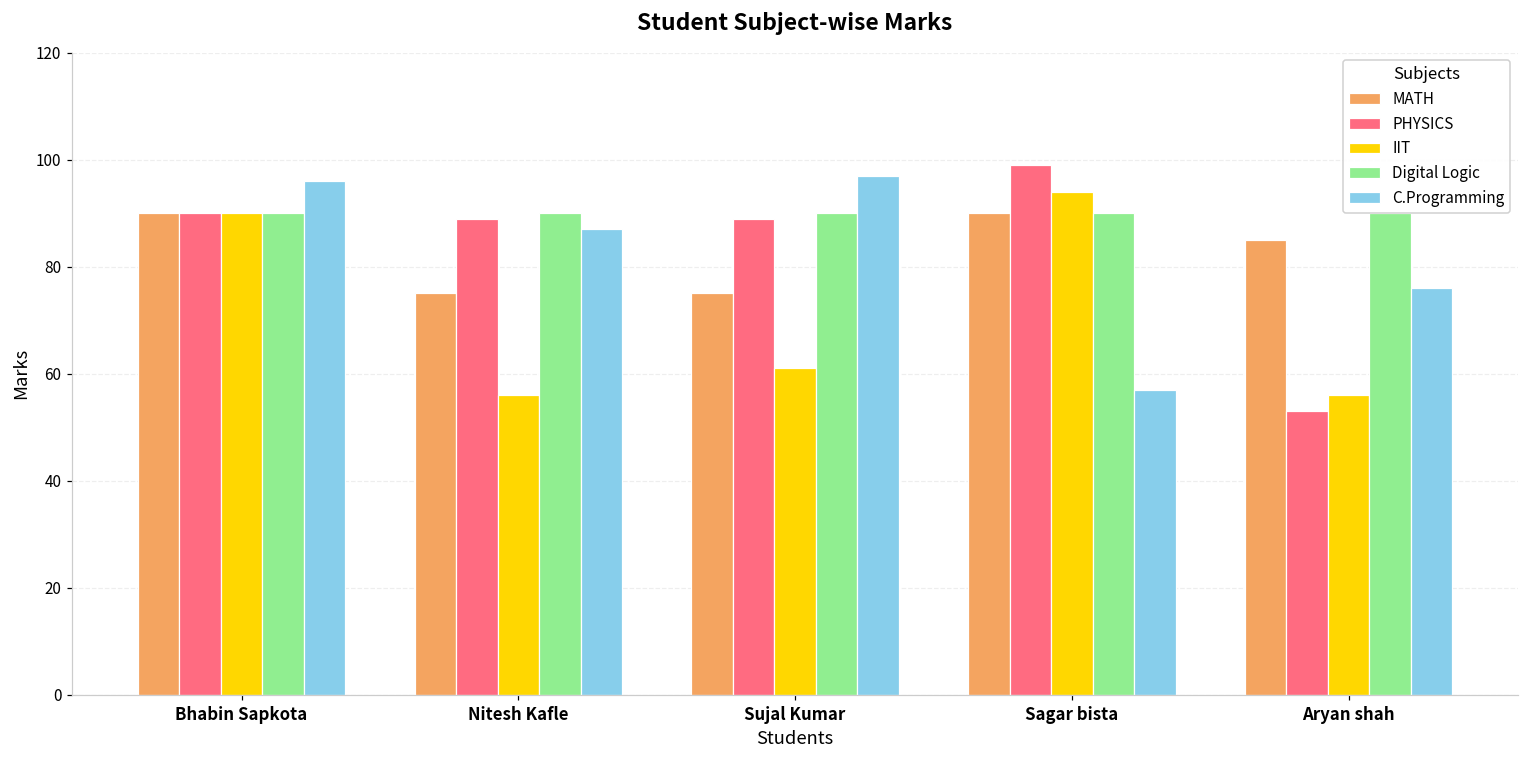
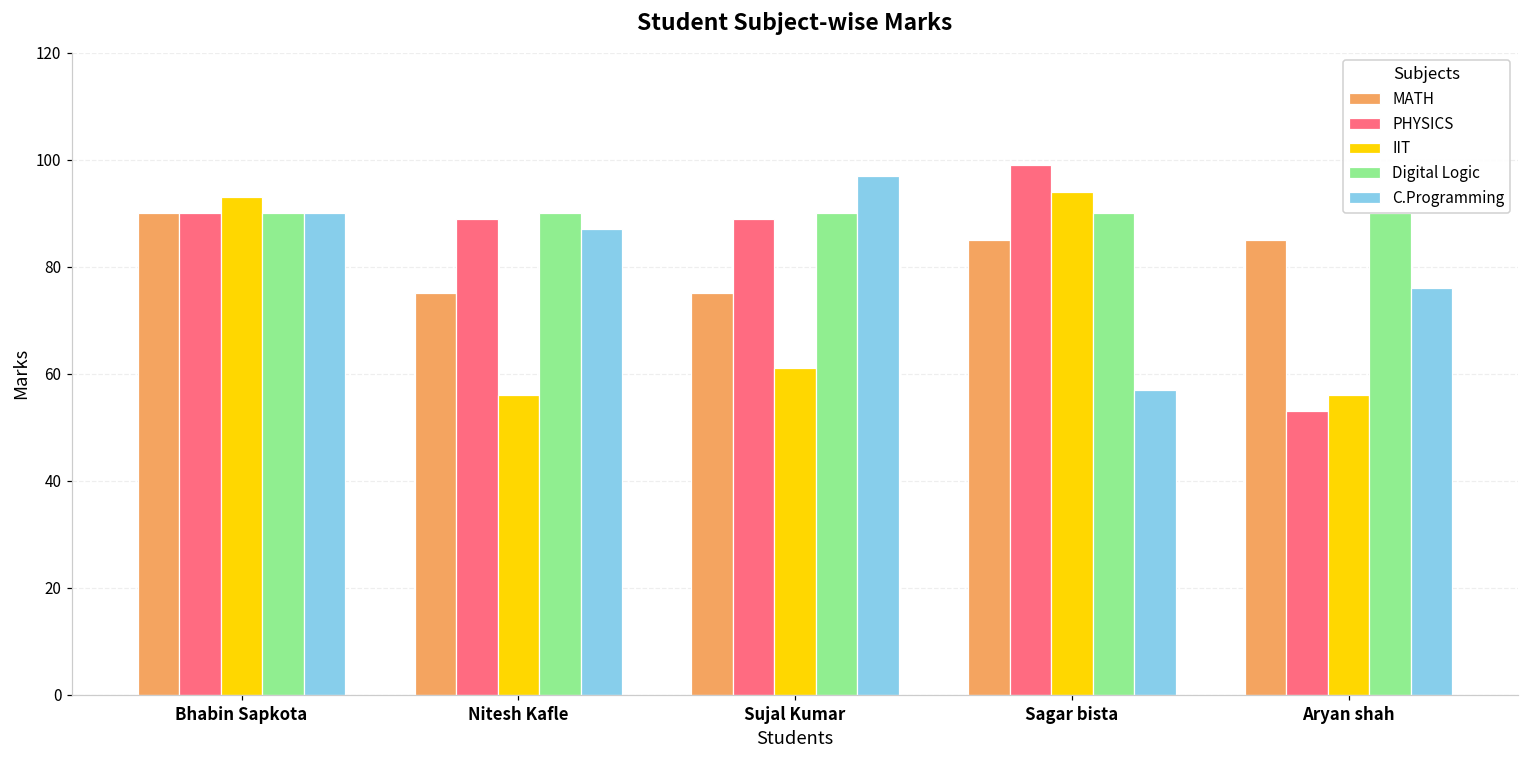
IIT, Bhabin Sapkota: 90 -> 93
C.Programming, Bhabin Sapkota: 96 -> 90
MATH, Sagar bista: 90 -> 85
